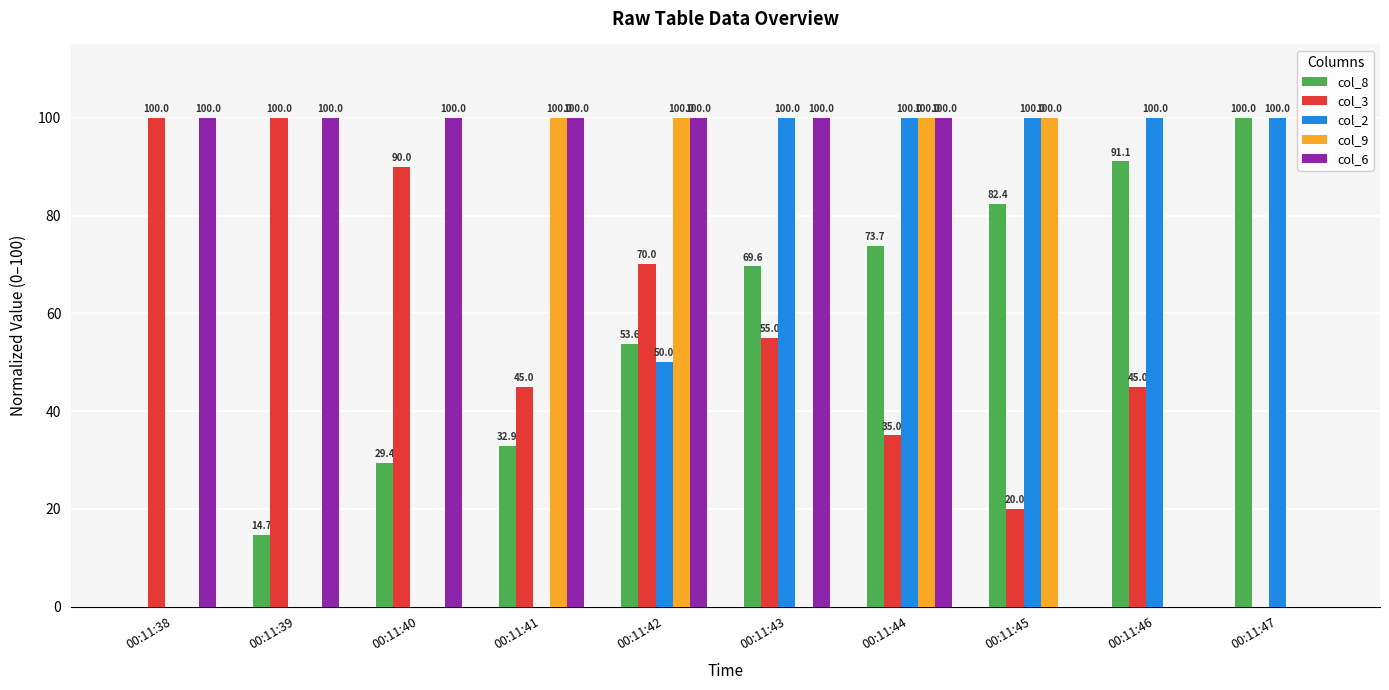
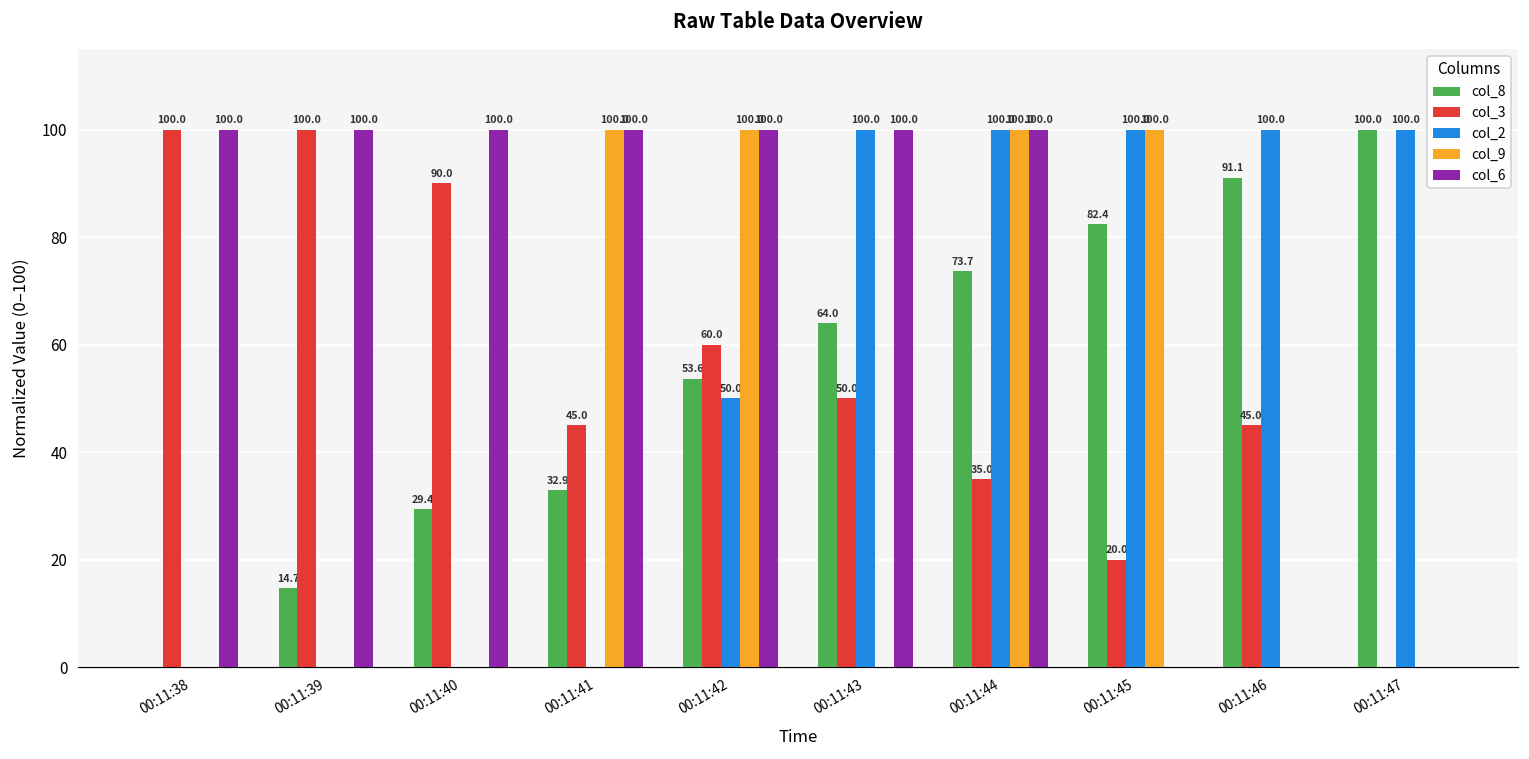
col_3, 00:11:42: 70.0 -> 60.0
col_8, 00:11:43: 69.6 -> 64.0
col_3, 00:11:43: 55.0 -> 50.0
